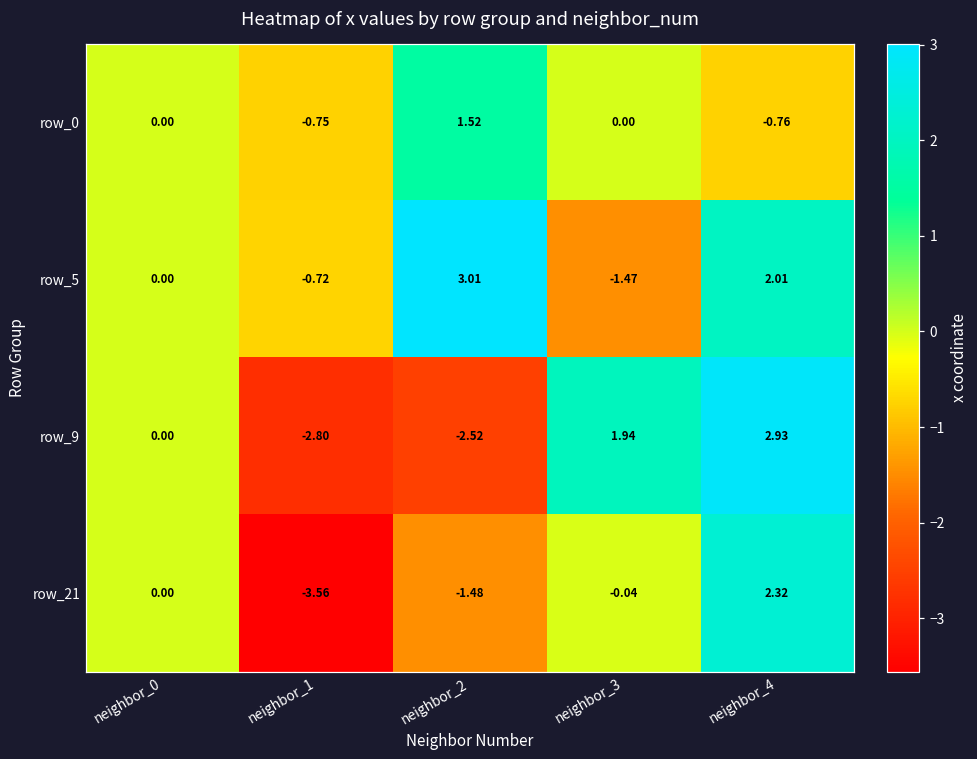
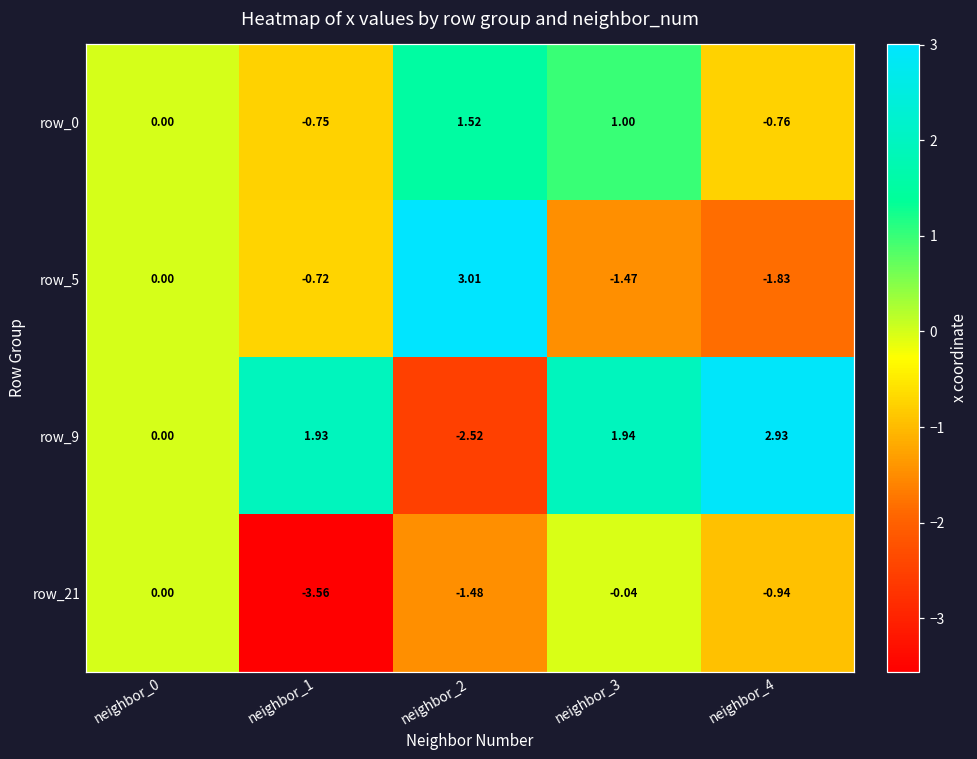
row_0, neighbor_3: 0.00 -> 1.00
row_5, neighbor_4: 2.01 -> -1.83
row_9, neighbor_1: -2.80 -> 1.93
row_21, neighbor_4: 2.32 -> -0.94
